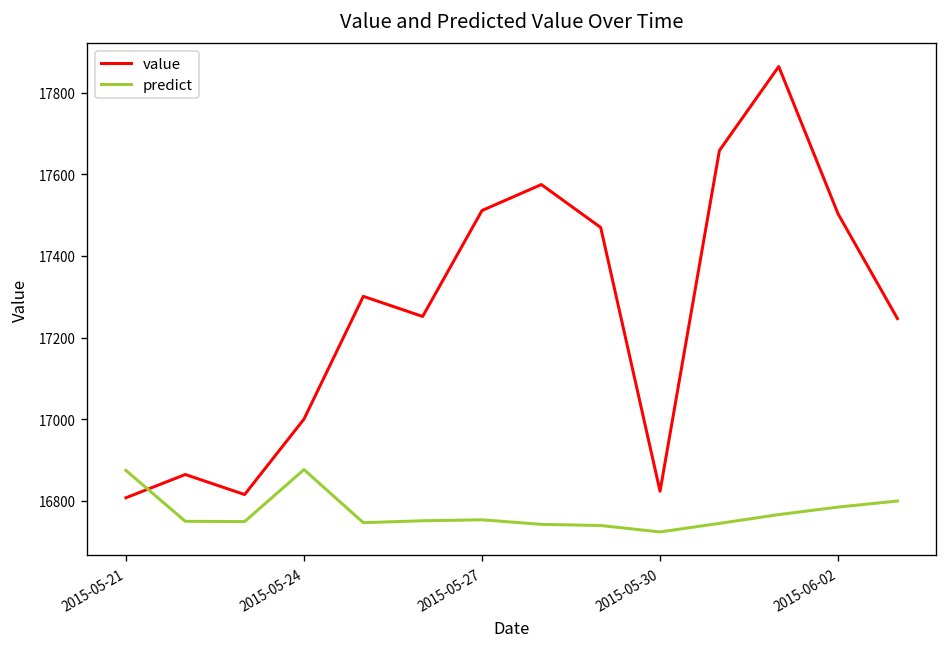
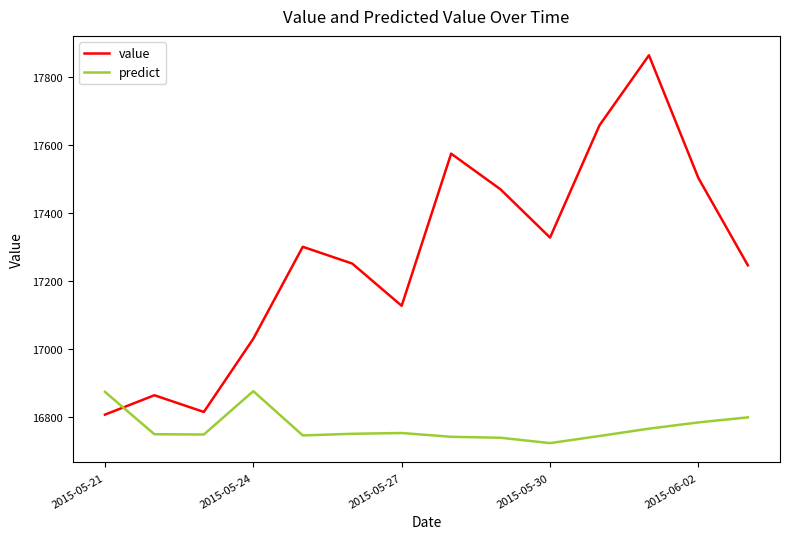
value, 2015-05-24: 17000 -> 17030
value, 2015-05-27: 17510 -> 17130
value, 2015-05-30: 16820 -> 17330
